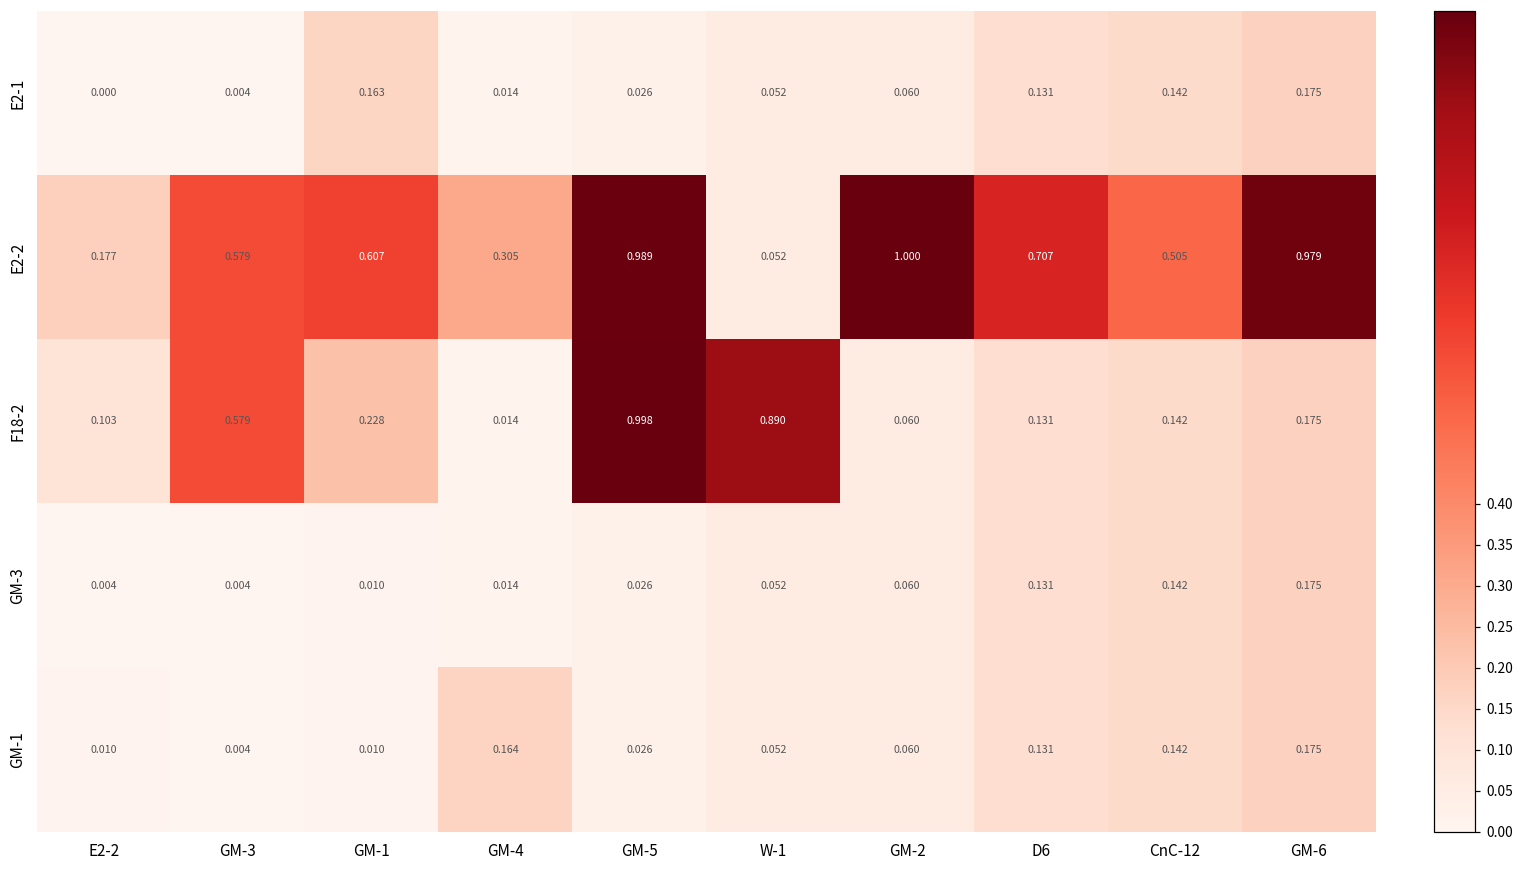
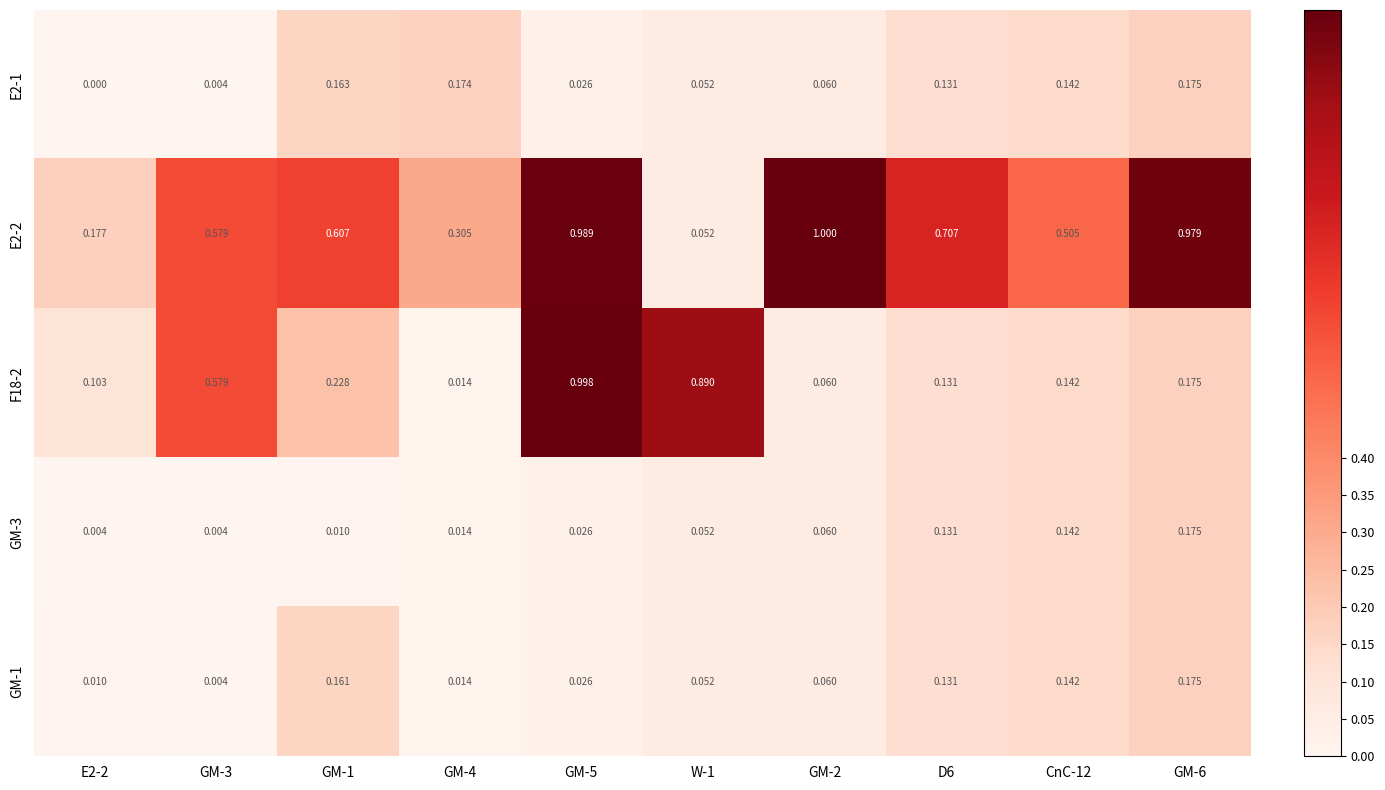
E2-1, GM-4: 0.014 -> 0.174
GM-1, GM-1: 0.010 -> 0.161
GM-1, GM-4: 0.164 -> 0.014
